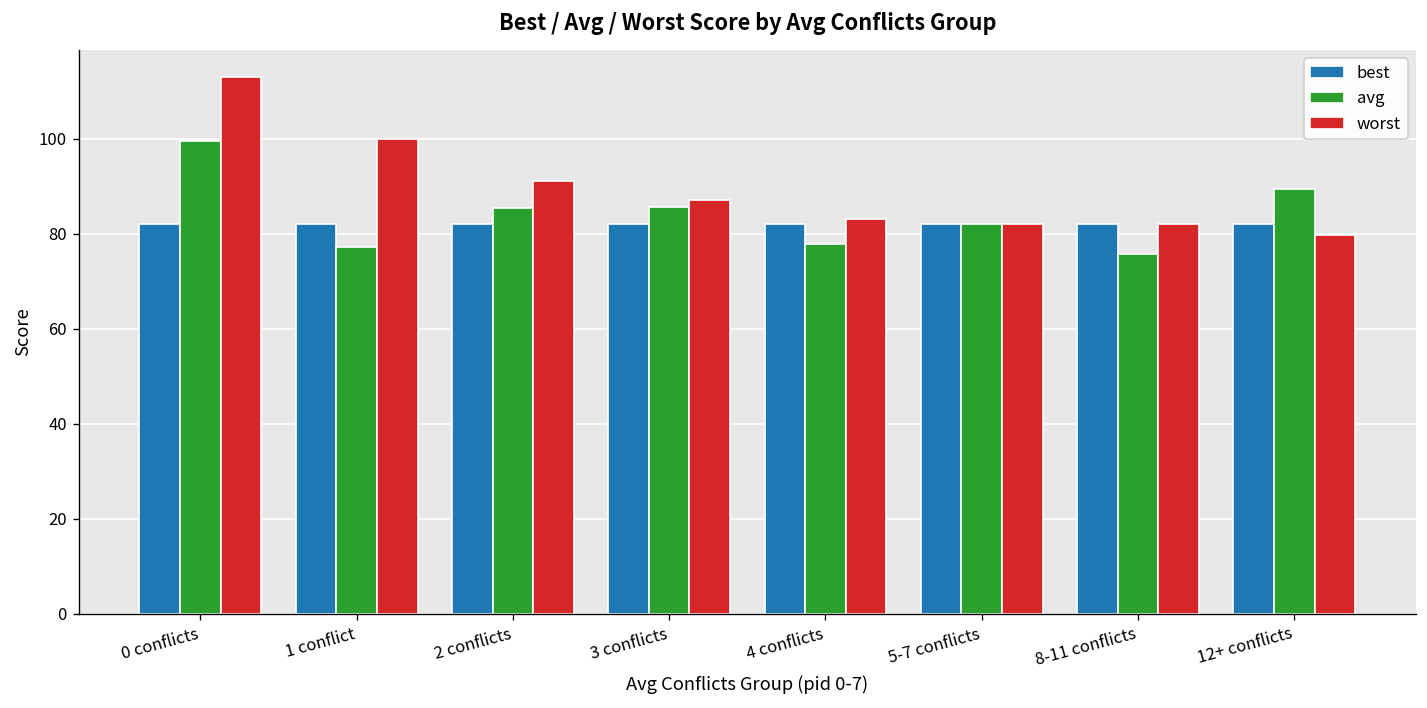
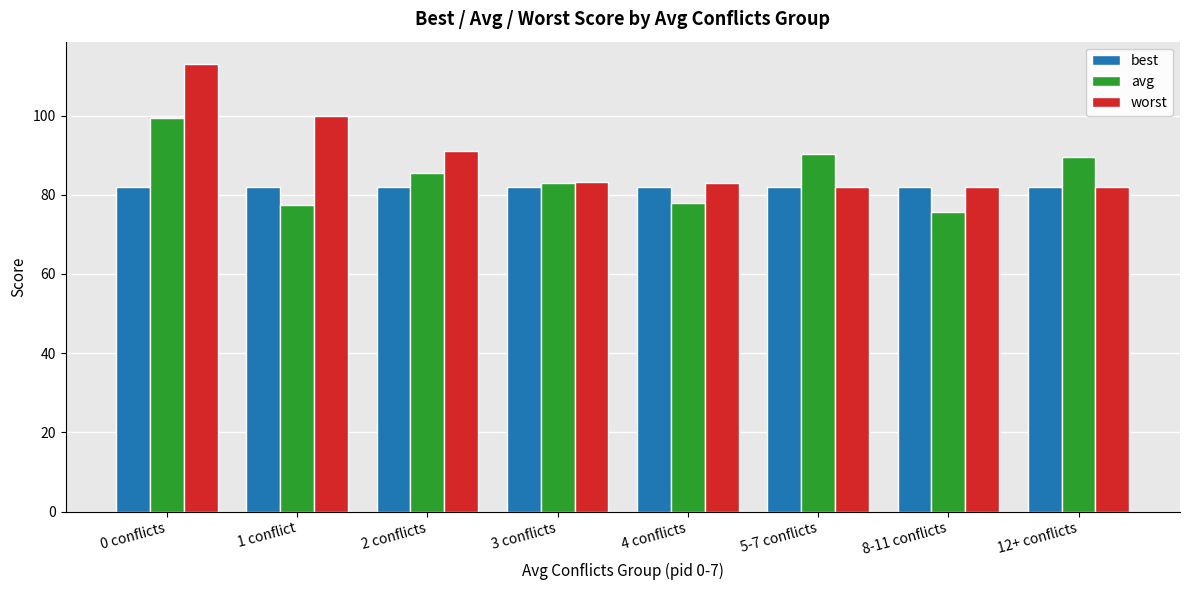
avg, 3 conflicts: 86 -> 83
worst, 3 conflicts: 87 -> 83
avg, 5-7 conflicts: 82 -> 90
worst, 12+ conflicts: 80 -> 82
